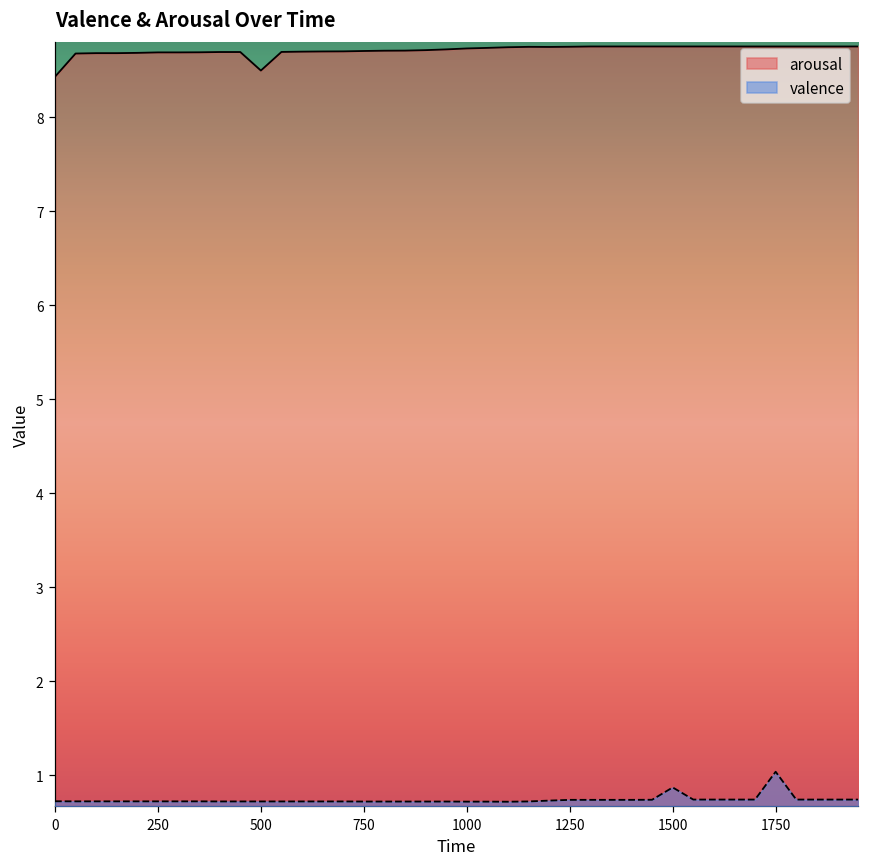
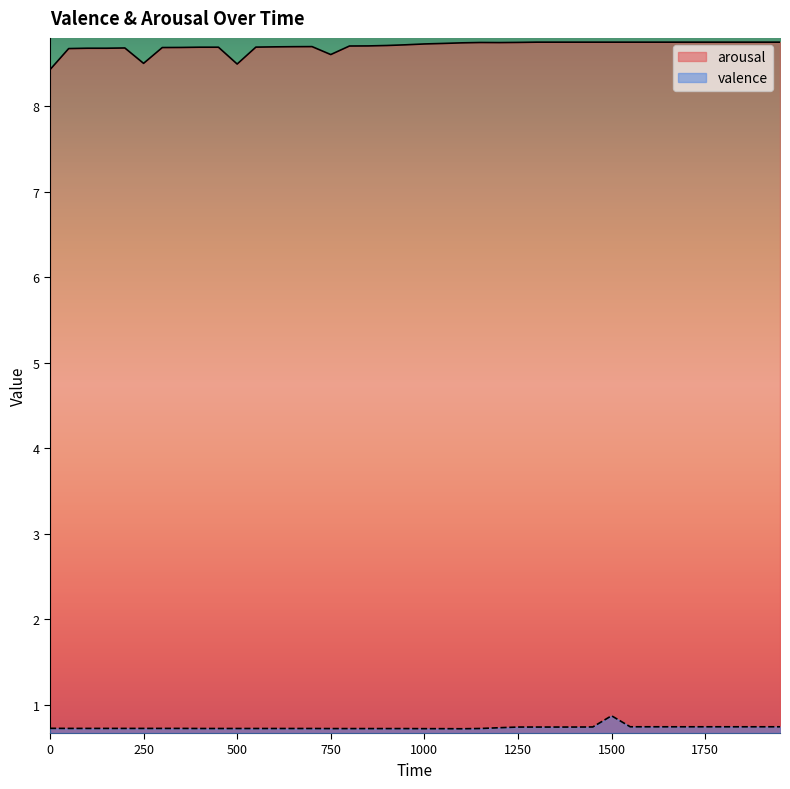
arousal, 250: 8.7 -> 8.5
arousal, 750: 8.7 -> 8.6
valence, 1750: 1.0 -> 0.7
